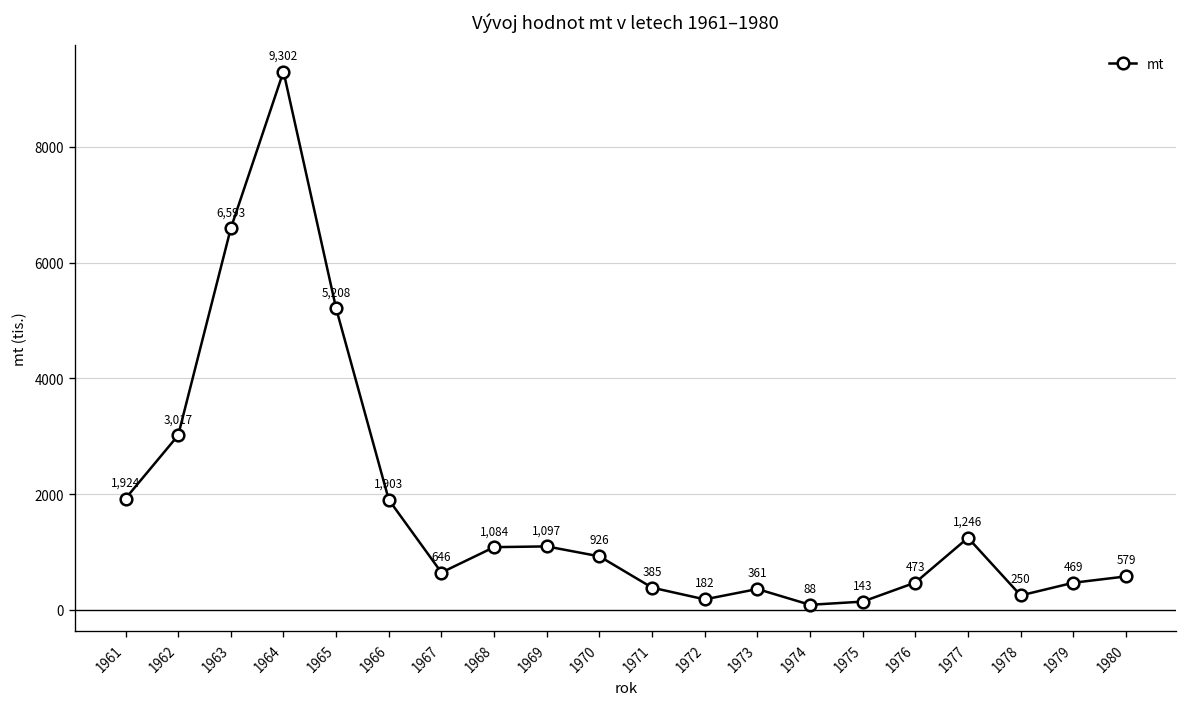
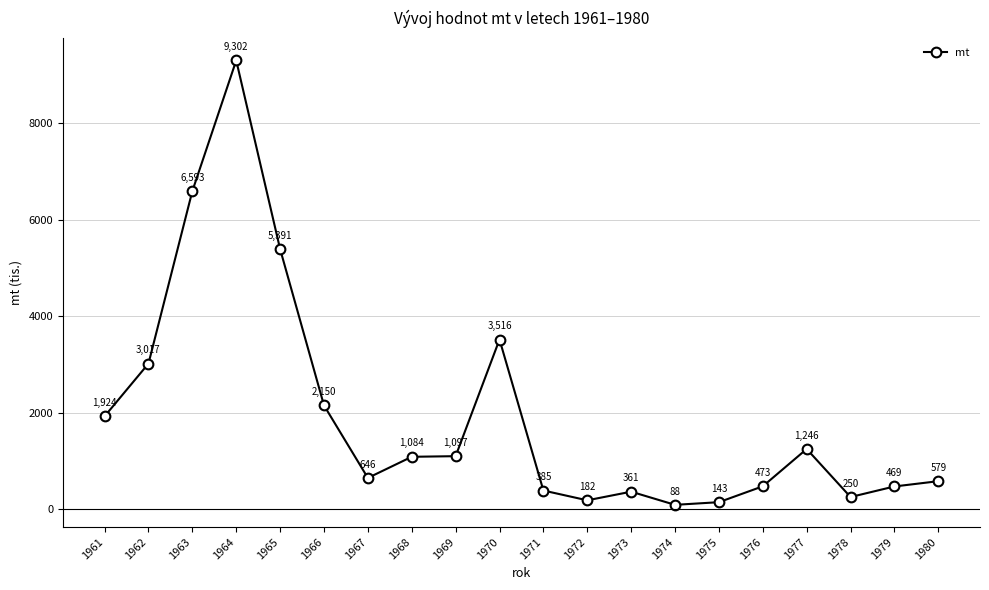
1965: 5,208 -> 5,391
1966: 1,903 -> 2,150
1970: 926 -> 3,516
